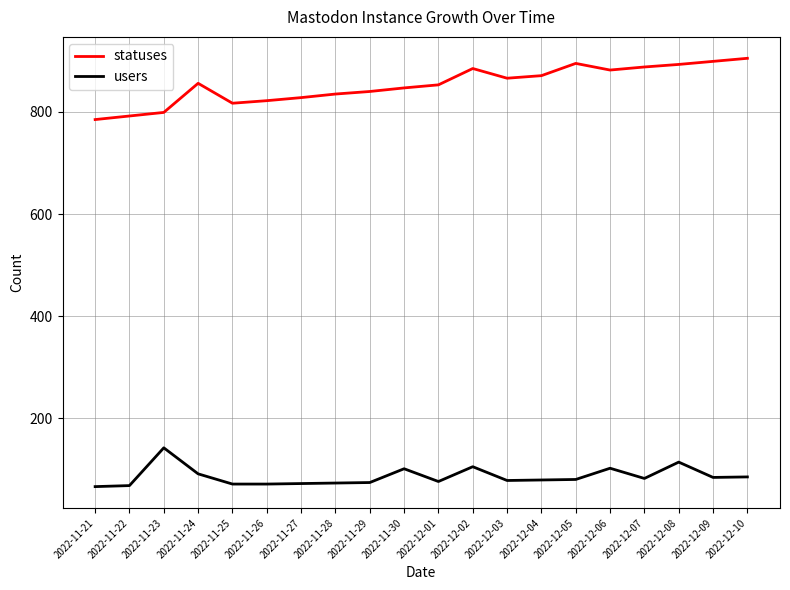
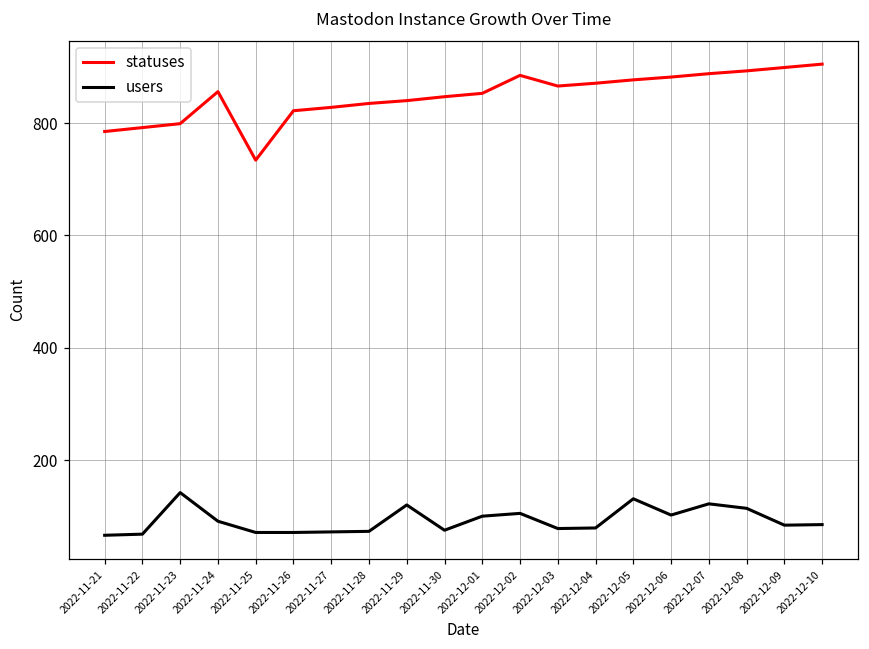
statuses, 2022-11-25: 820 -> 730
users, 2022-11-29: 70 -> 120
users, 2022-11-30: 100 -> 80
users, 2022-12-01: 80 -> 100
statuses, 2022-12-05: 900 -> 880
users, 2022-12-05: 80 -> 130
users, 2022-12-07: 80 -> 120
